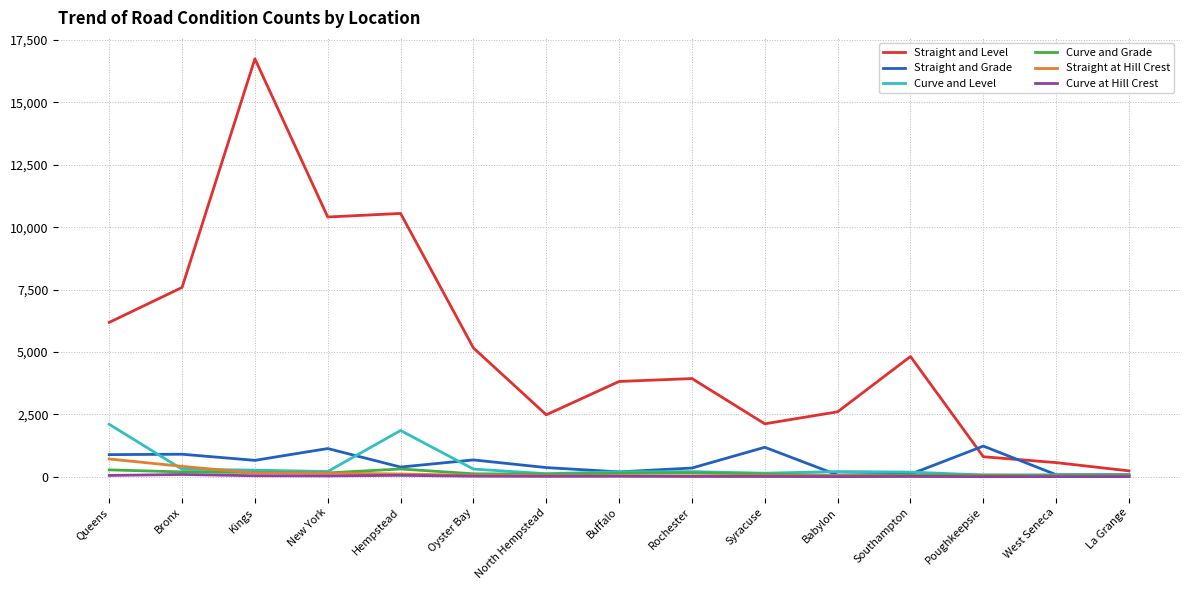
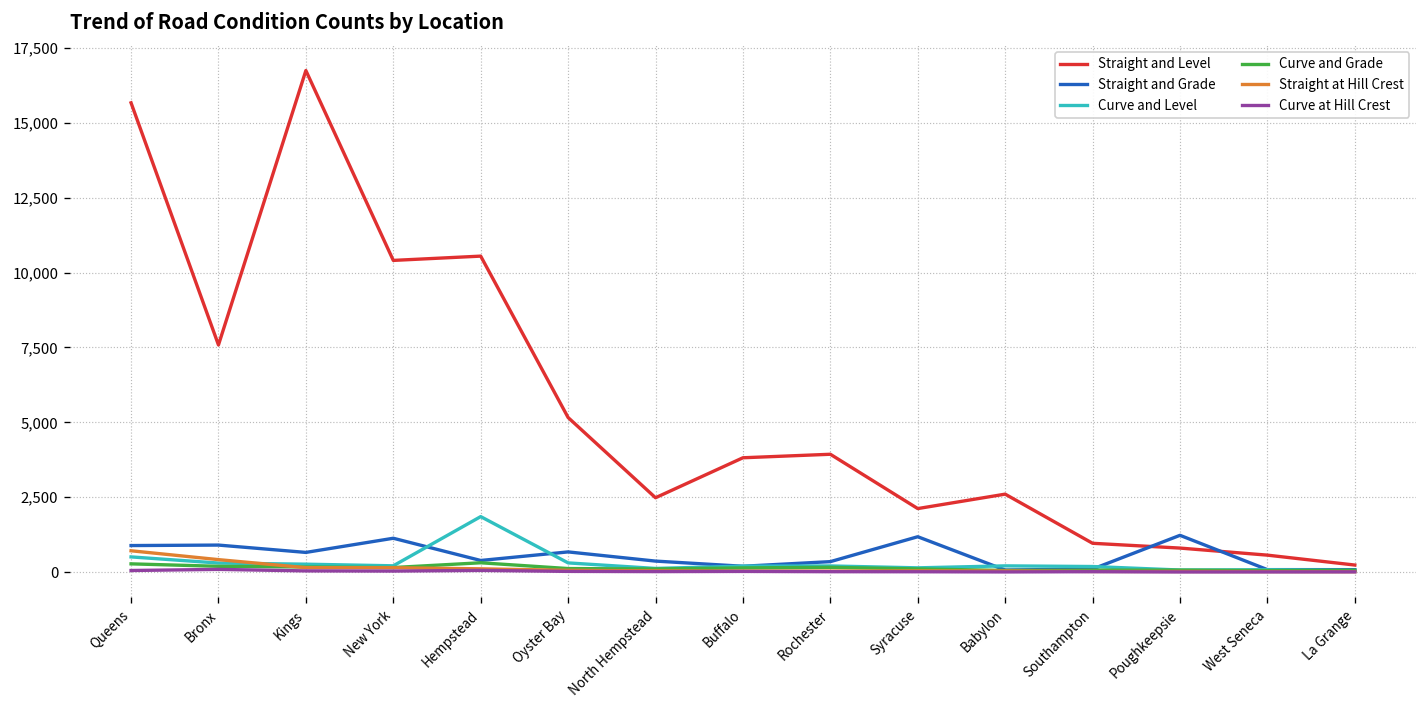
Straight and Level, Queens: 6,200 -> 15,700
Curve and Level, Queens: 2,100 -> 500
Straight and Level, Southampton: 4,800 -> 1,000
